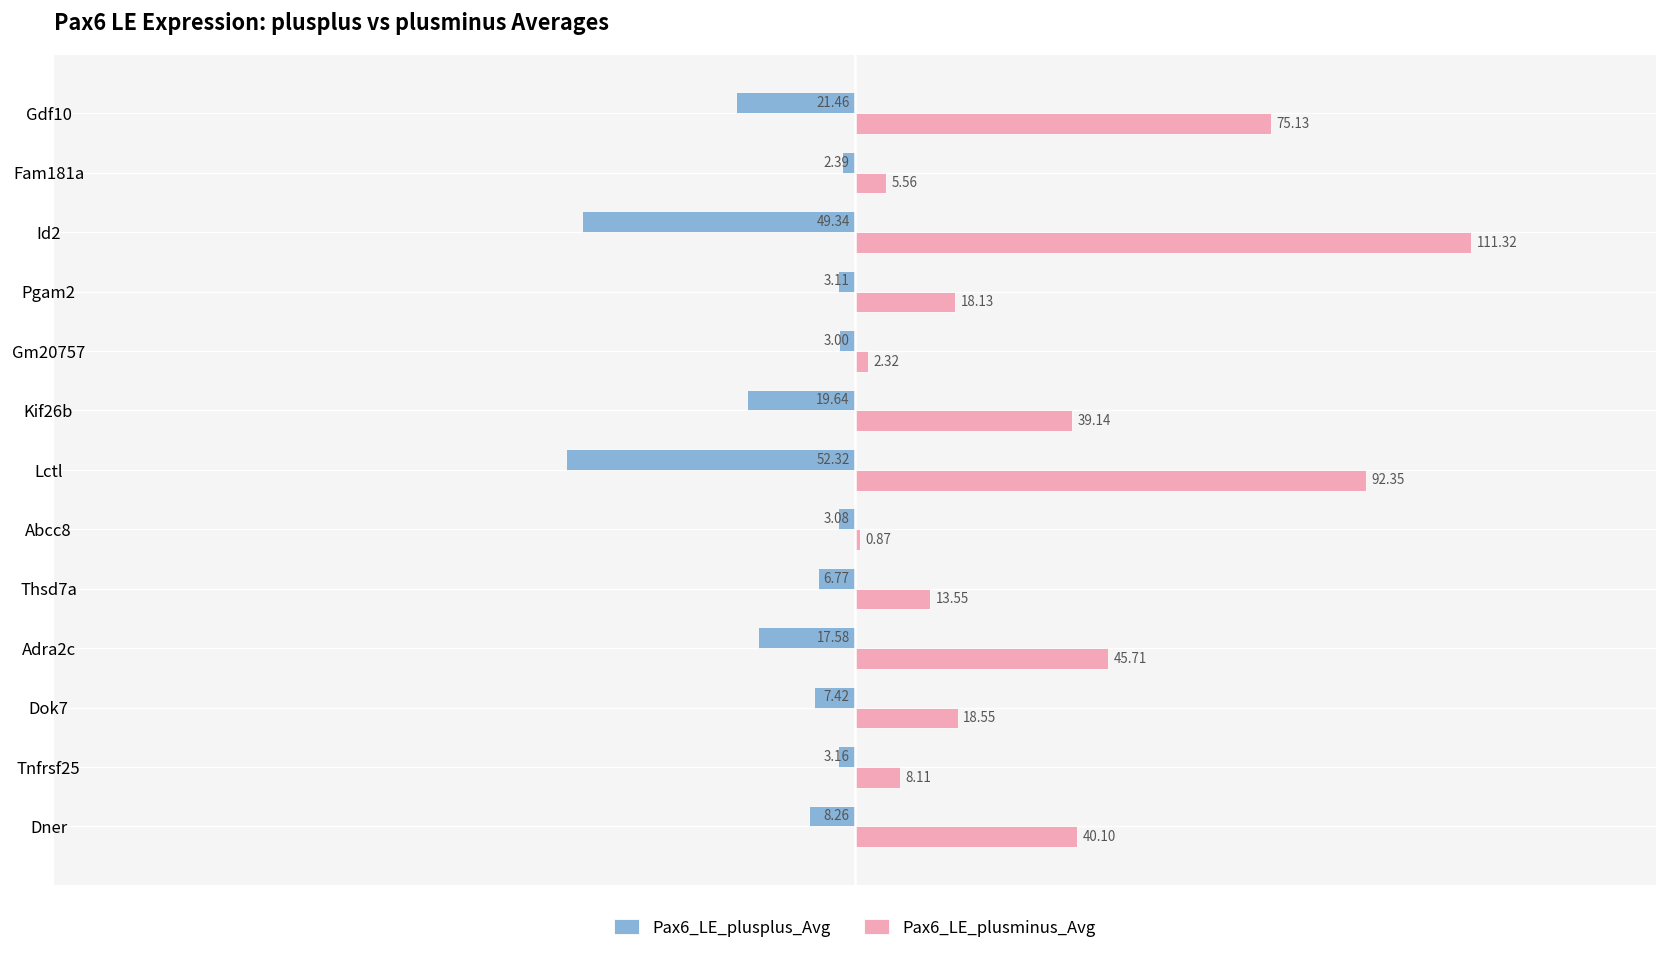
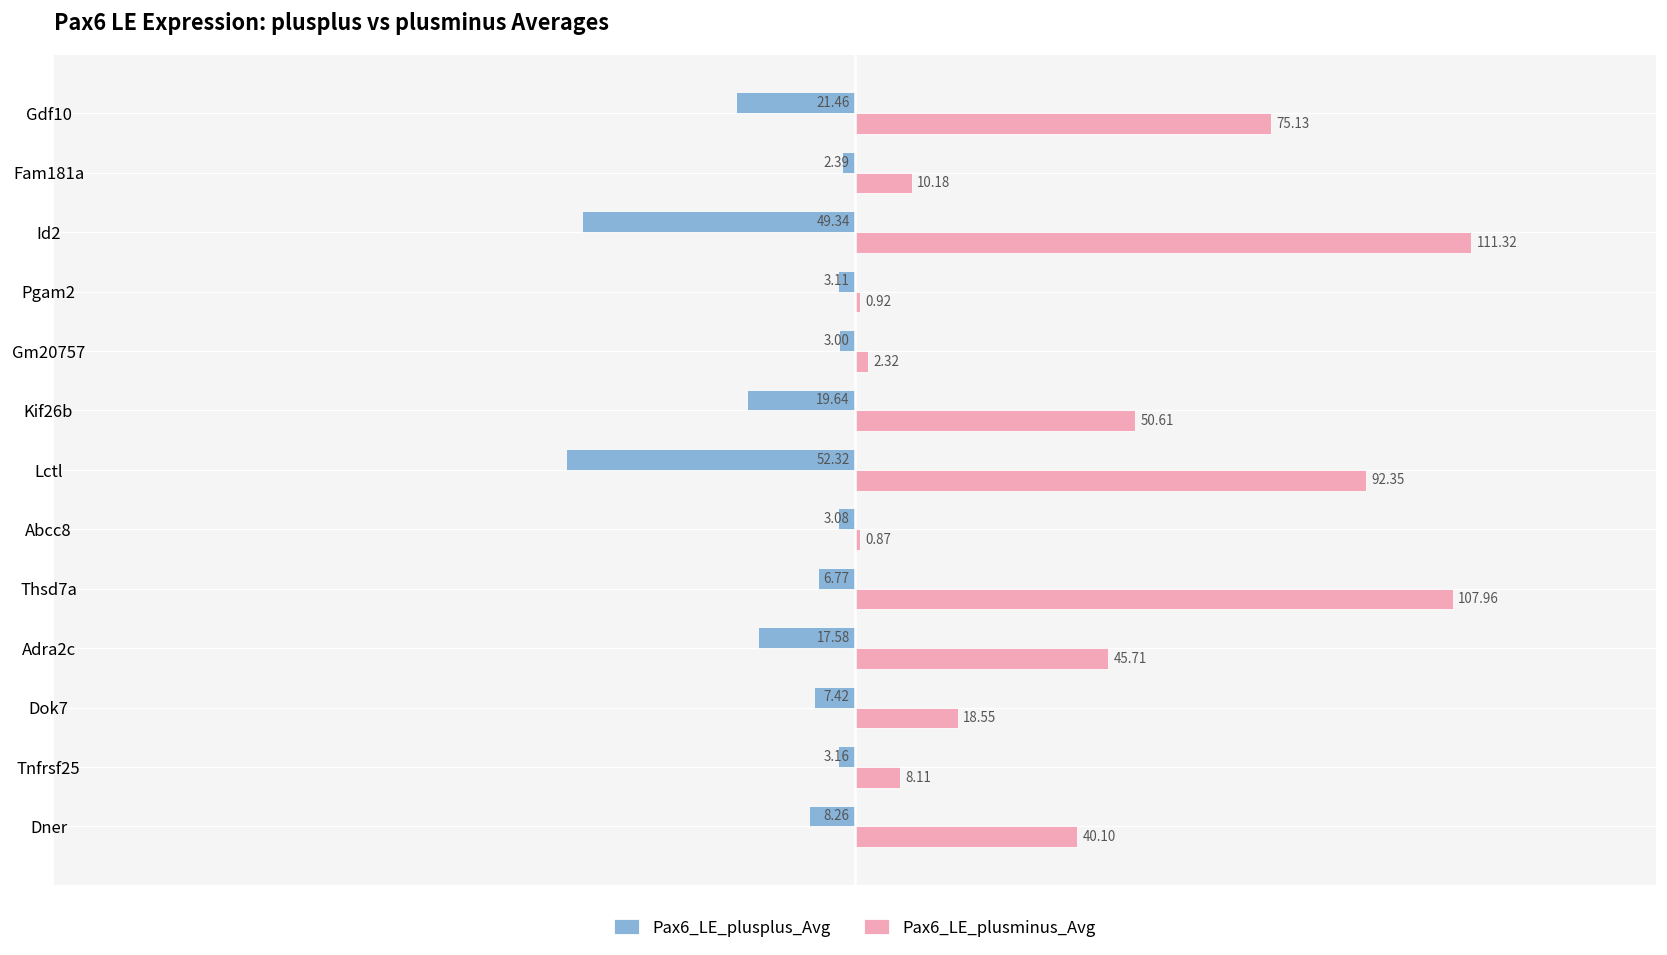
Pax6_LE_plusminus_Avg, Fam181a: 5.56 -> 10.18
Pax6_LE_plusminus_Avg, Pgam2: 18.13 -> 0.92
Pax6_LE_plusminus_Avg, Kif26b: 39.14 -> 50.61
Pax6_LE_plusminus_Avg, Thsd7a: 13.55 -> 107.96
